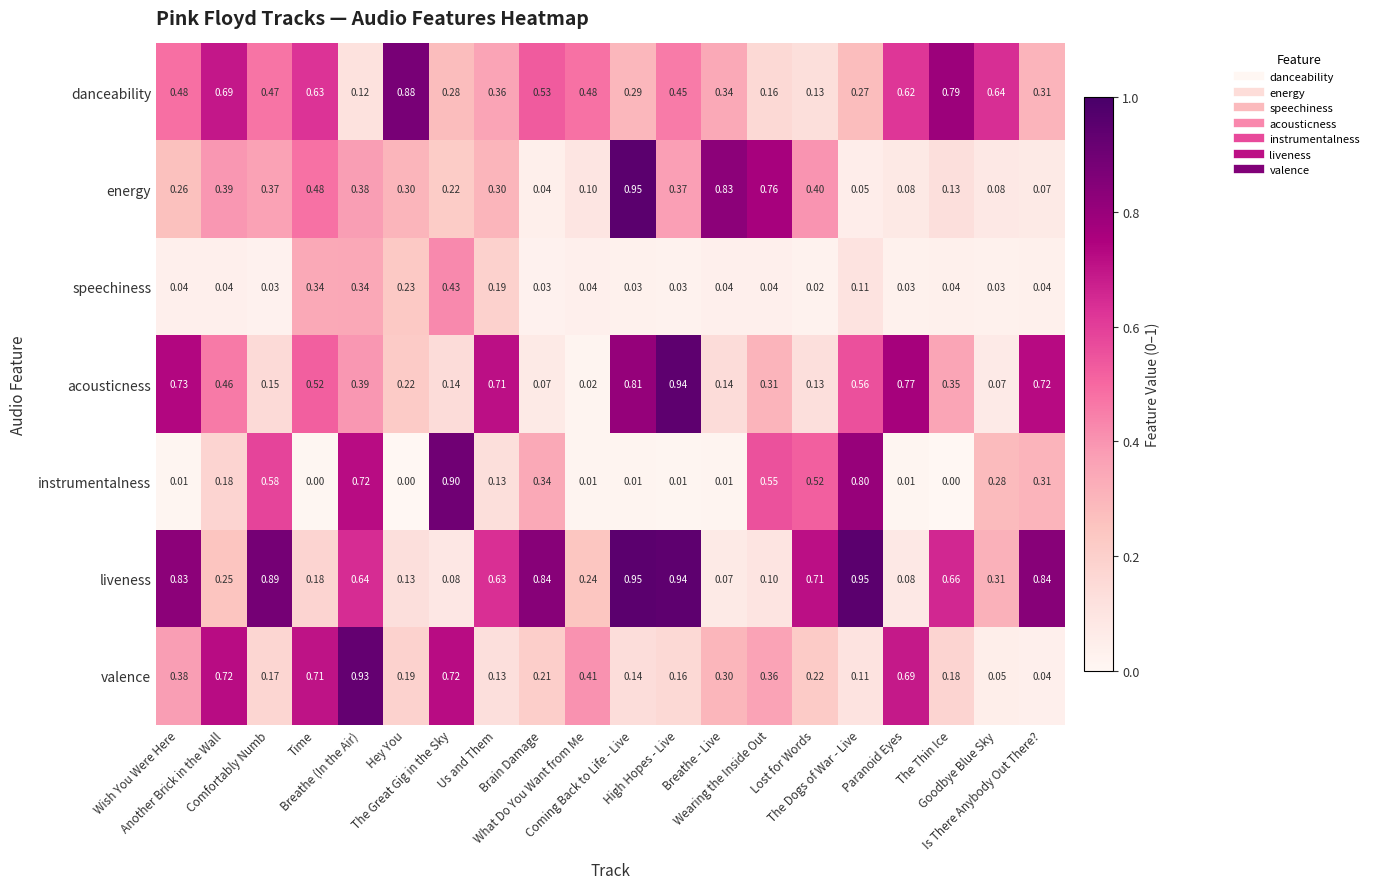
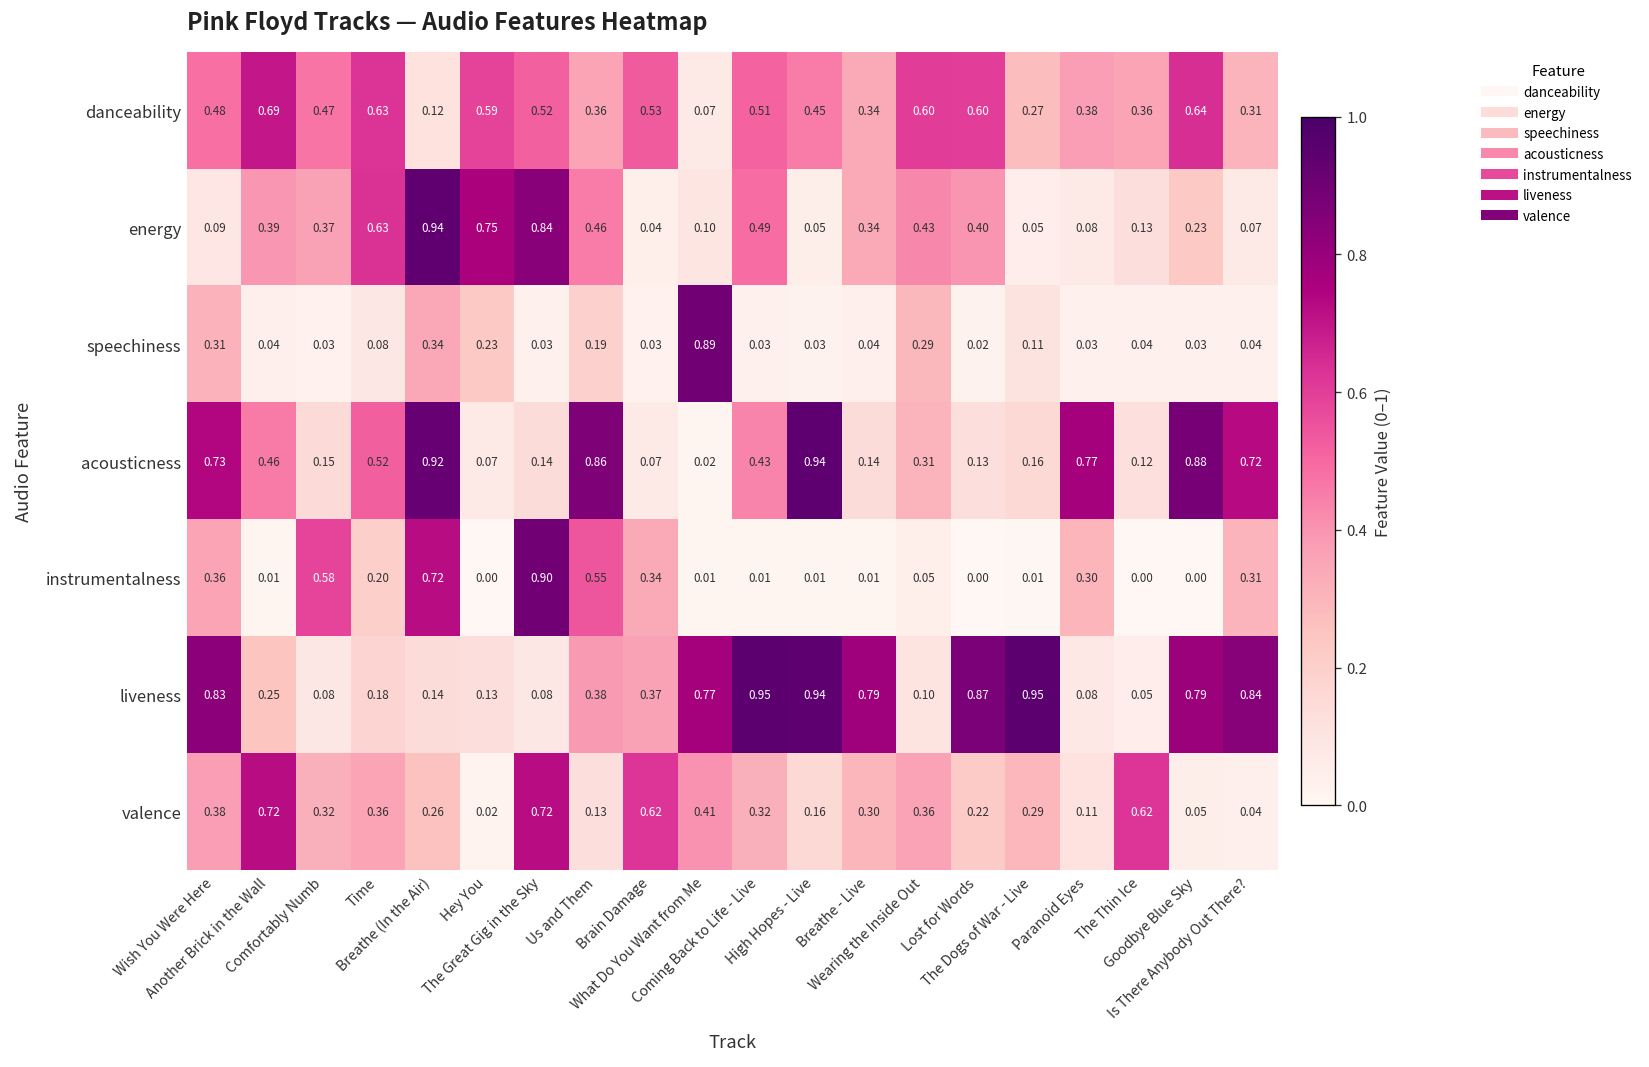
danceability, Hey You: 0.88 -> 0.59
danceability, The Great Gig in the Sky: 0.28 -> 0.52
danceability, What Do You Want from Me: 0.48 -> 0.07
danceability, Coming Back to Life - Live: 0.29 -> 0.51
danceability, Wearing the Inside Out: 0.16 -> 0.60
danceability, Lost for Words: 0.13 -> 0.60
danceability, Paranoid Eyes: 0.62 -> 0.38
danceability, The Thin Ice: 0.79 -> 0.36
energy, Wish You Were Here: 0.26 -> 0.09
energy, Time: 0.48 -> 0.63
energy, Breathe (In the Air): 0.38 -> 0.94
energy, Hey You: 0.30 -> 0.75
energy, The Great Gig in the Sky: 0.22 -> 0.84
energy, Us and Them: 0.30 -> 0.46
energy, Coming Back to Life - Live: 0.95 -> 0.49
energy, High Hopes - Live: 0.37 -> 0.05
energy, Breathe - Live: 0.83 -> 0.34
energy, Wearing the Inside Out: 0.76 -> 0.43
energy, Goodbye Blue Sky: 0.08 -> 0.23
speechiness, Wish You Were Here: 0.04 -> 0.31
speechiness, Time: 0.34 -> 0.08
speechiness, The Great Gig in the Sky: 0.43 -> 0.03
speechiness, What Do You Want from Me: 0.04 -> 0.89
speechiness, Wearing the Inside Out: 0.04 -> 0.29
acousticness, Breathe (In the Air): 0.39 -> 0.92
acousticness, Hey You: 0.22 -> 0.07
acousticness, Us and Them: 0.71 -> 0.86
acousticness, Coming Back to Life - Live: 0.81 -> 0.43
acousticness, The Dogs of War - Live: 0.56 -> 0.16
acousticness, The Thin Ice: 0.35 -> 0.12
acousticness, Goodbye Blue Sky: 0.07 -> 0.88
instrumentalness, Wish You Were Here: 0.01 -> 0.36
instrumentalness, Another Brick in the Wall: 0.18 -> 0.01
instrumentalness, Time: 0.00 -> 0.20
instrumentalness, Us and Them: 0.13 -> 0.55
instrumentalness, Wearing the Inside Out: 0.55 -> 0.05
instrumentalness, Lost for Words: 0.52 -> 0.00
instrumentalness, The Dogs of War - Live: 0.80 -> 0.01
instrumentalness, Paranoid Eyes: 0.01 -> 0.30
instrumentalness, Goodbye Blue Sky: 0.28 -> 0.00
liveness, Comfortably Numb: 0.89 -> 0.08
liveness, Breathe (In the Air): 0.64 -> 0.14
liveness, Us and Them: 0.63 -> 0.38
liveness, Brain Damage: 0.84 -> 0.37
liveness, What Do You Want from Me: 0.24 -> 0.77
liveness, Breathe - Live: 0.07 -> 0.79
liveness, Lost for Words: 0.71 -> 0.87
liveness, The Thin Ice: 0.66 -> 0.05
liveness, Goodbye Blue Sky: 0.31 -> 0.79
valence, Comfortably Numb: 0.17 -> 0.32
valence, Time: 0.71 -> 0.36
valence, Breathe (In the Air): 0.93 -> 0.26
valence, Hey You: 0.19 -> 0.02
valence, Brain Damage: 0.21 -> 0.62
valence, Coming Back to Life - Live: 0.14 -> 0.32
valence, The Dogs of War - Live: 0.11 -> 0.29
valence, Paranoid Eyes: 0.69 -> 0.11
valence, The Thin Ice: 0.18 -> 0.62
